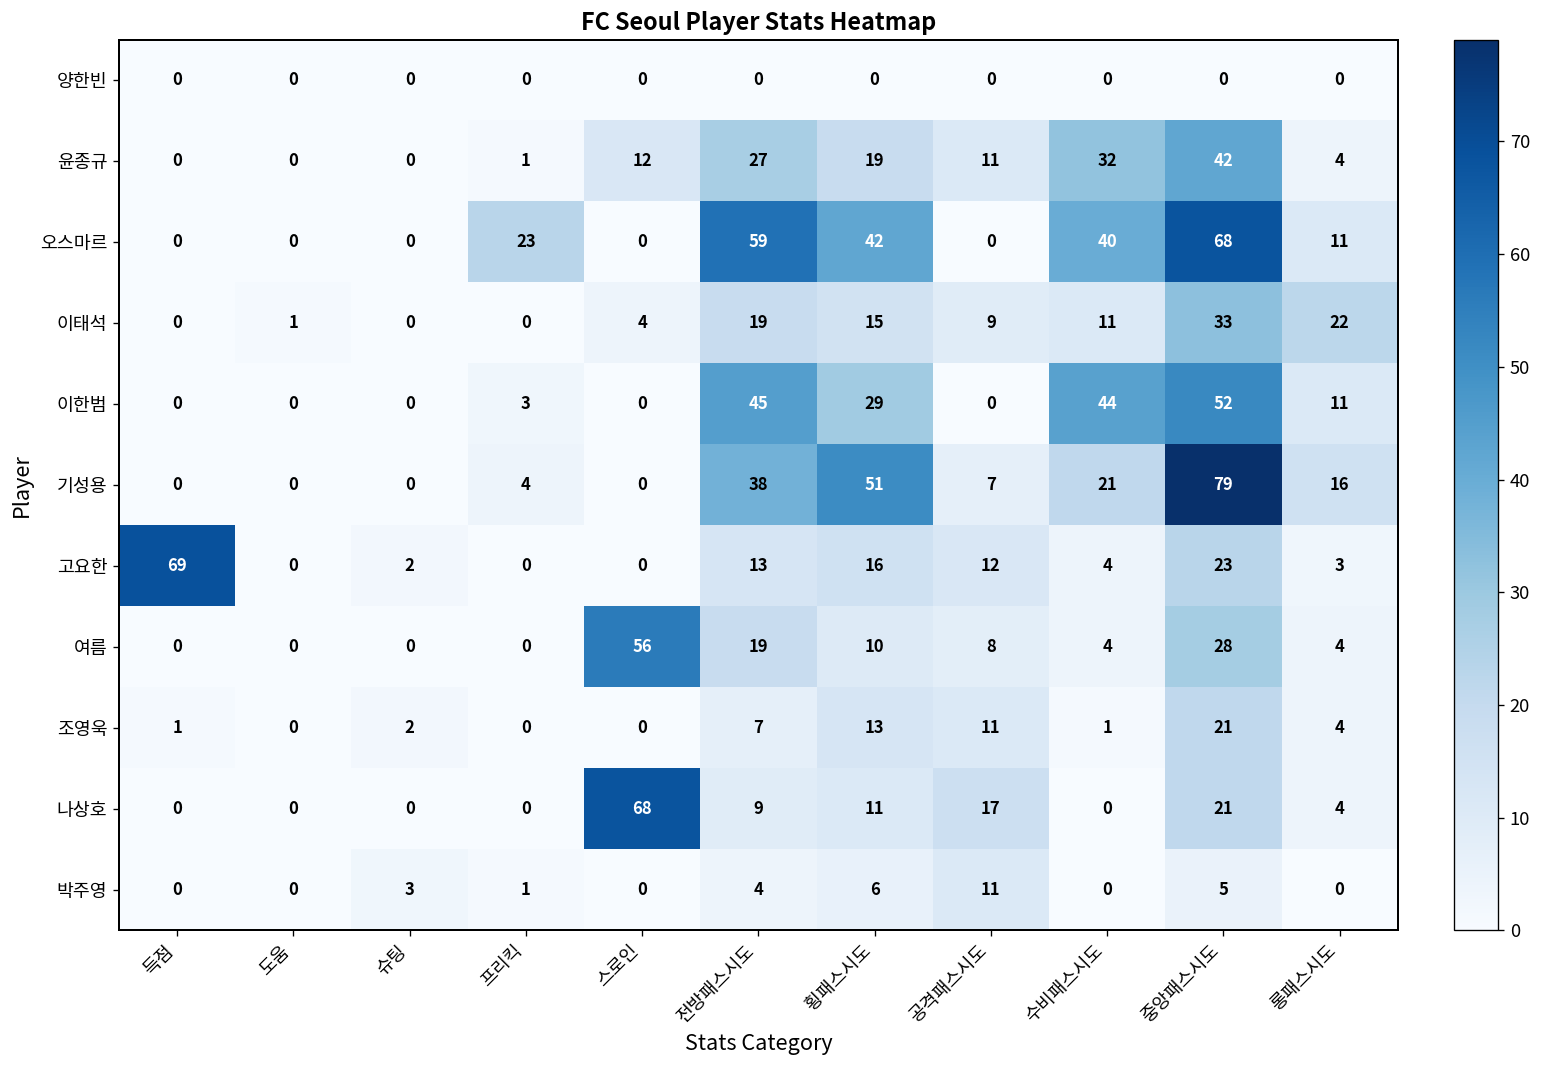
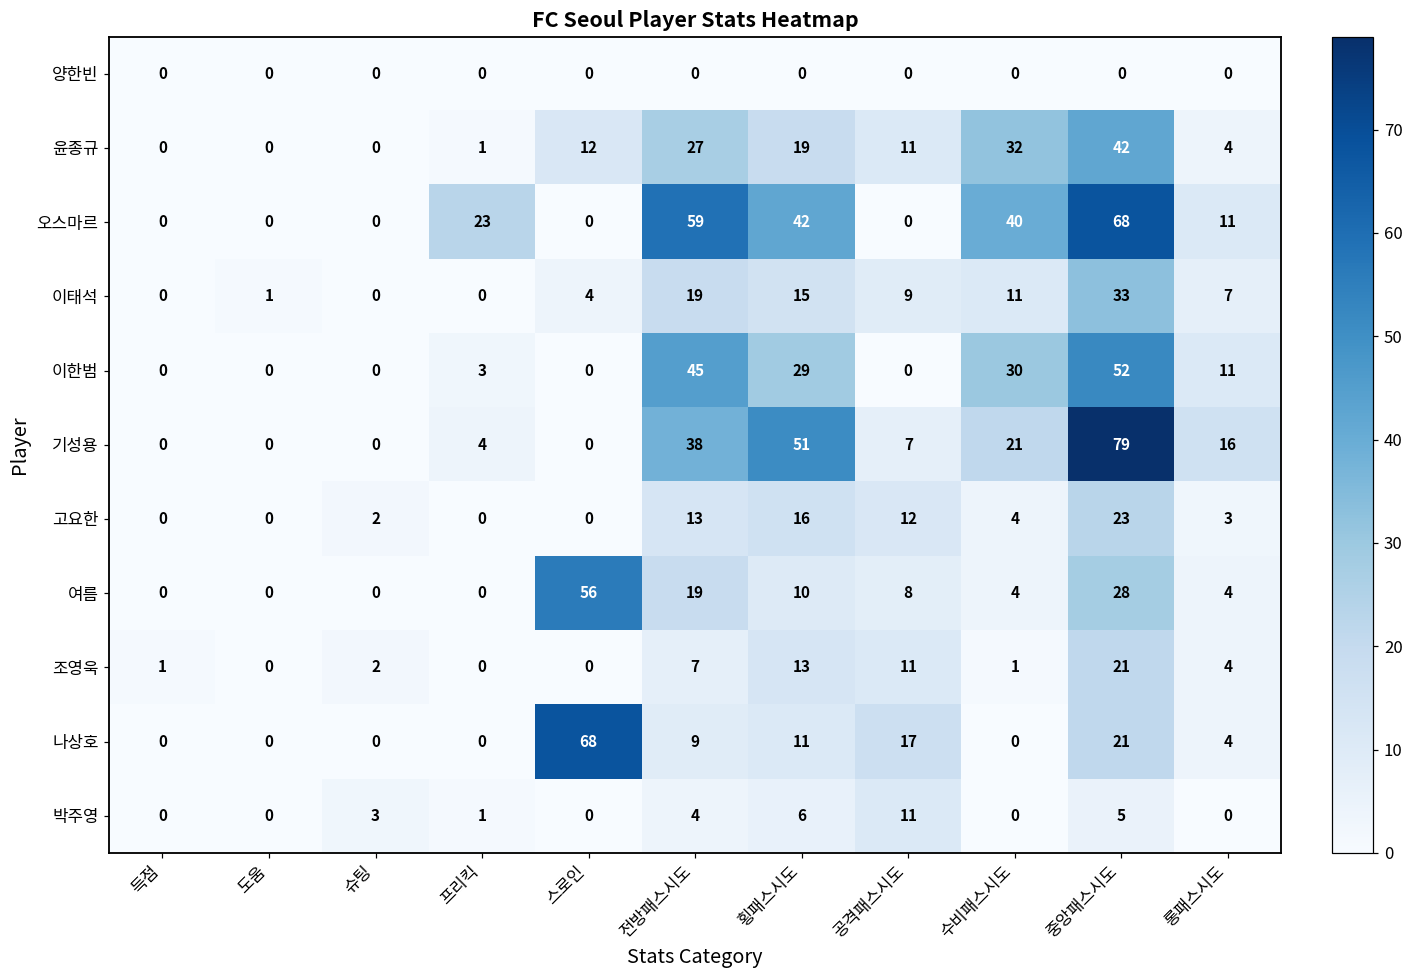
이태석, 롱패스시도: 22 -> 7
이한범, 수비패스시도: 44 -> 30
고요한, 득점: 69 -> 0
